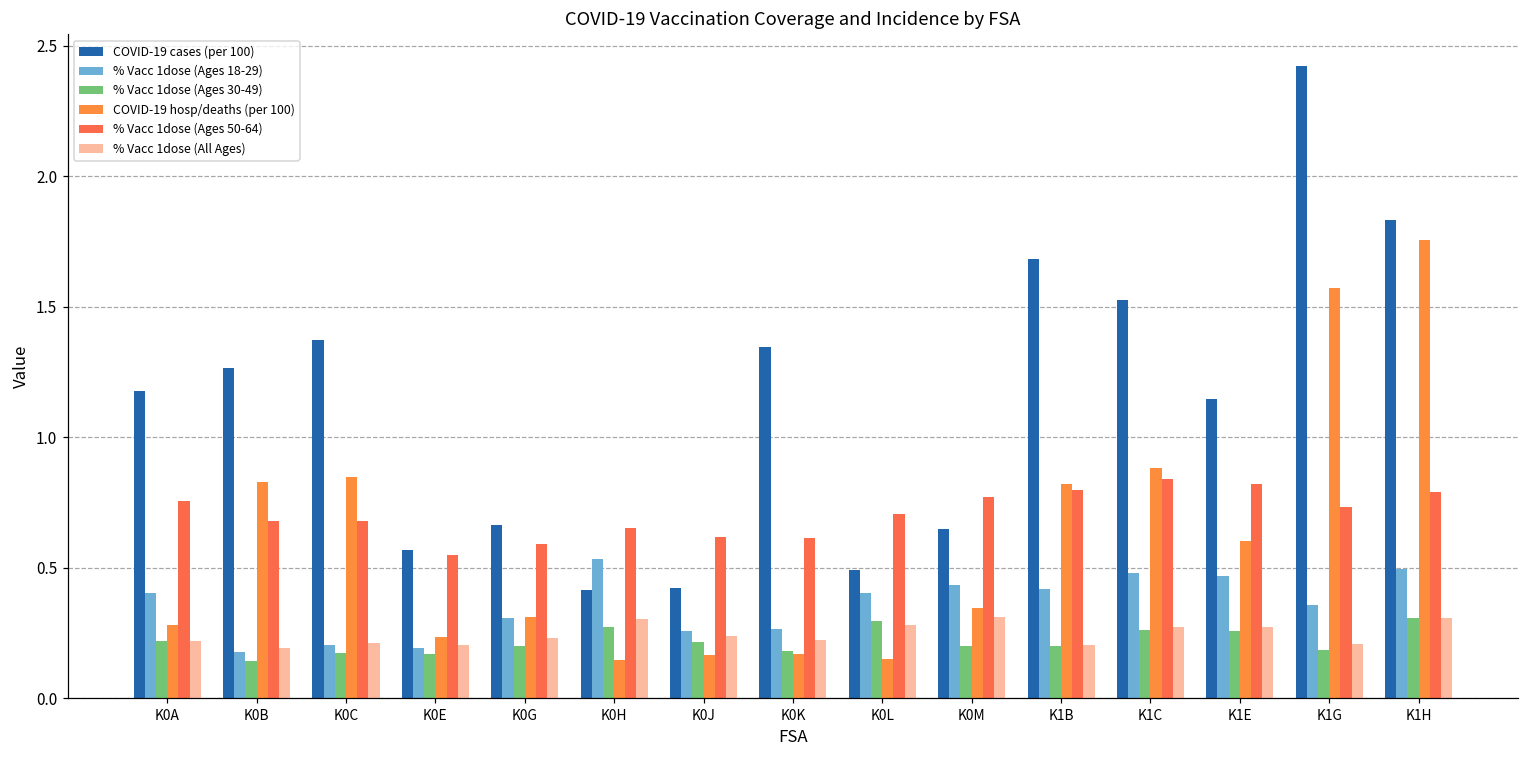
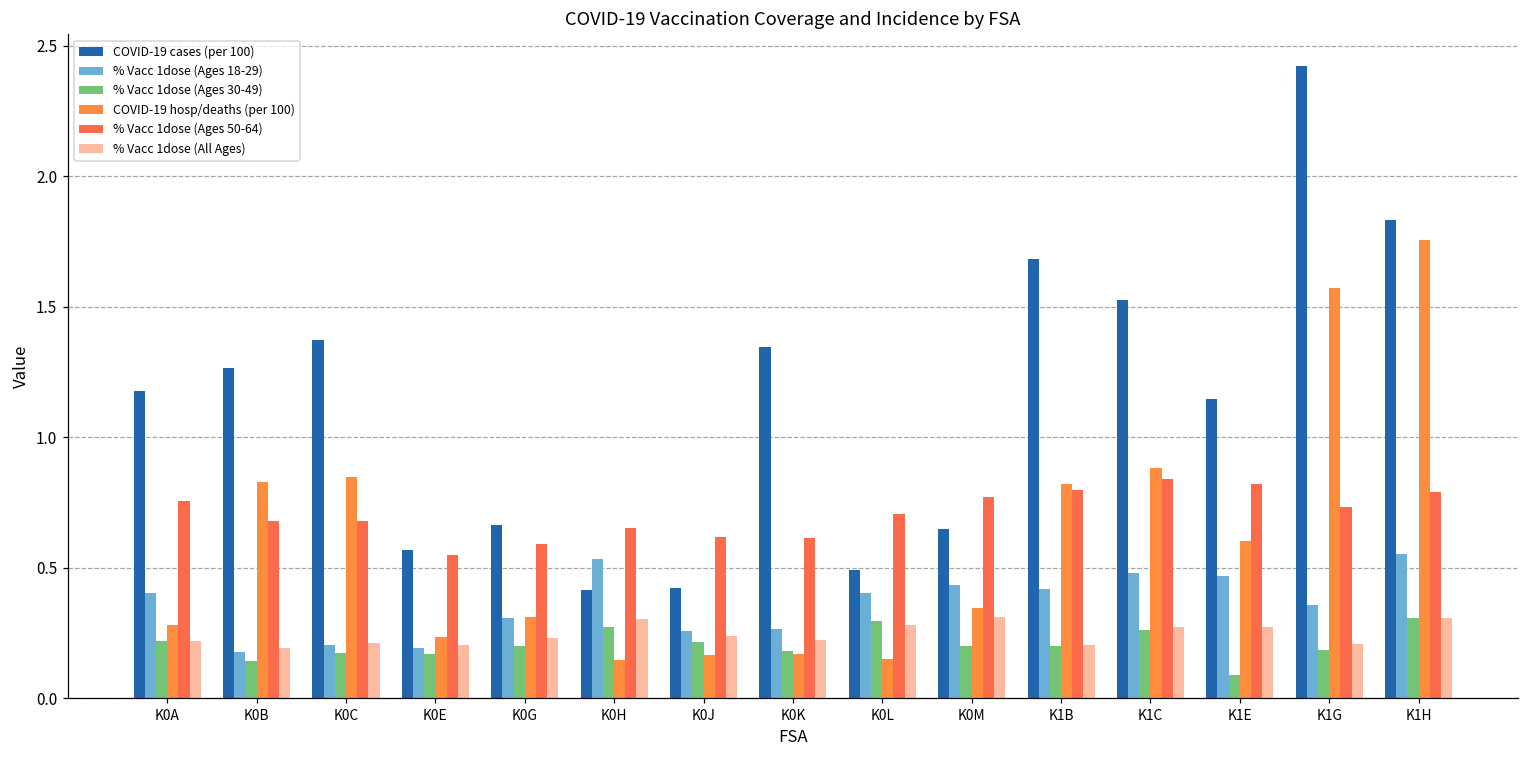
% Vacc 1dose (Ages 30-49), K1E: 0.26 -> 0.09
% Vacc 1dose (Ages 18-29), K1H: 0.49 -> 0.55
